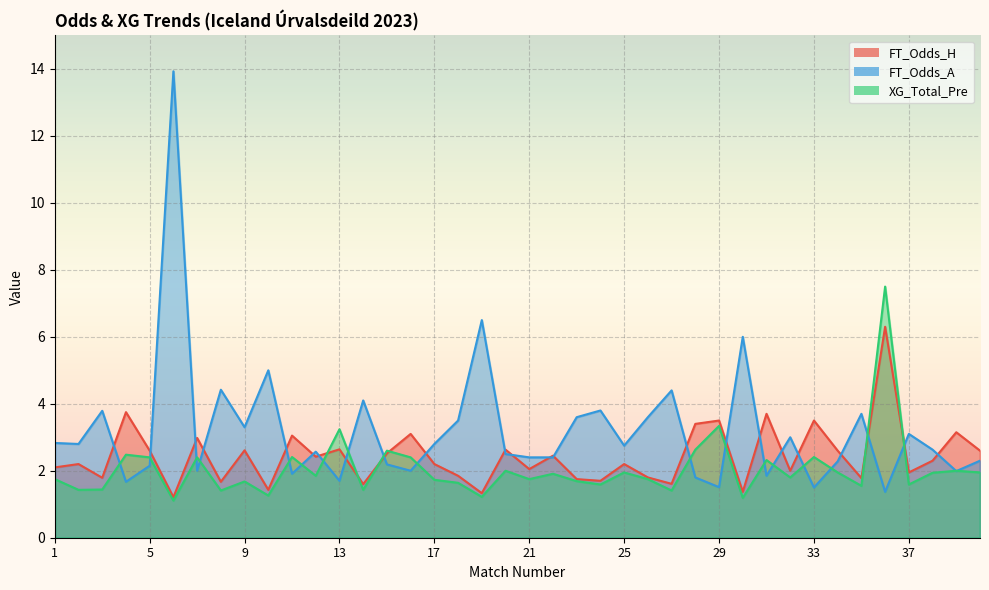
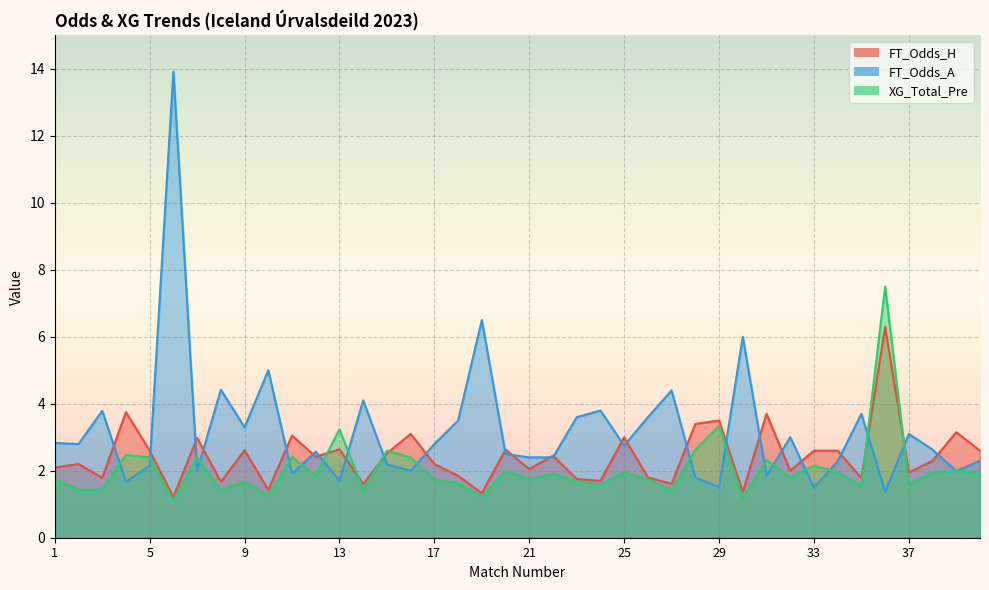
FT_Odds_H, 25: 2.2 -> 3.0
FT_Odds_H, 33: 3.5 -> 2.6
XG_Total_Pre, 33: 2.4 -> 2.2
